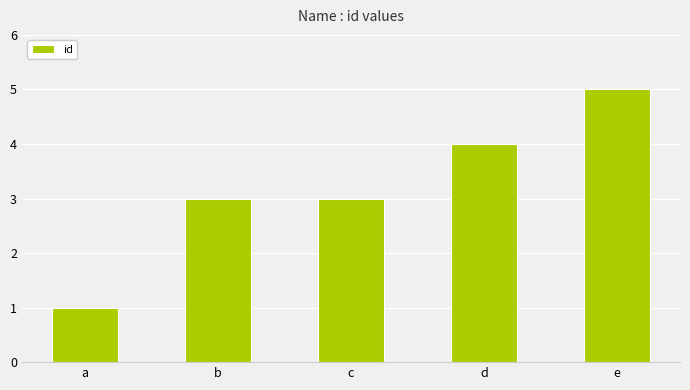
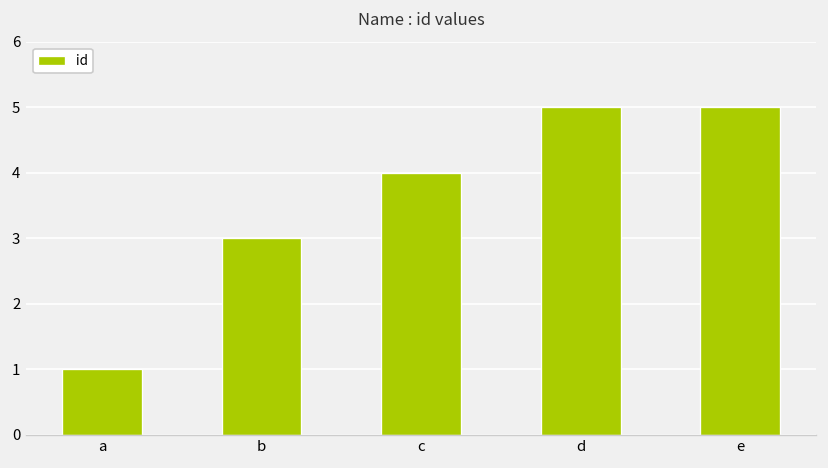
c: 3 -> 4
d: 4 -> 5
